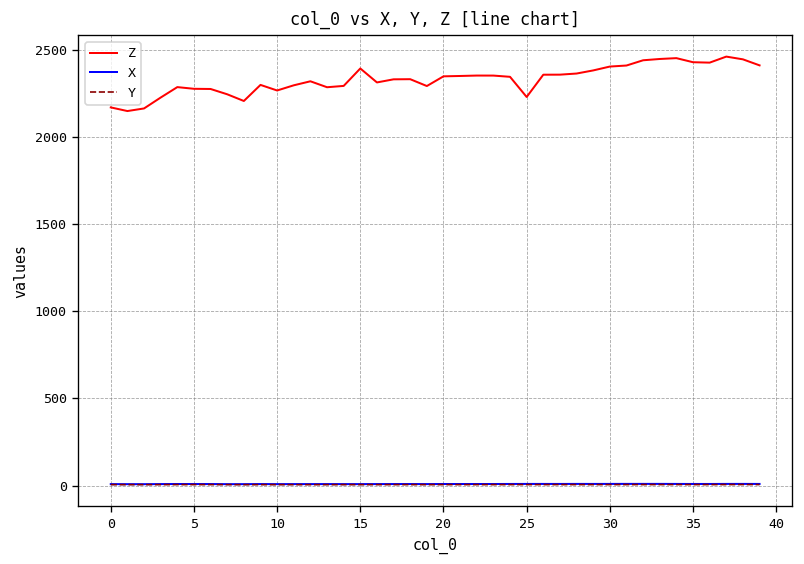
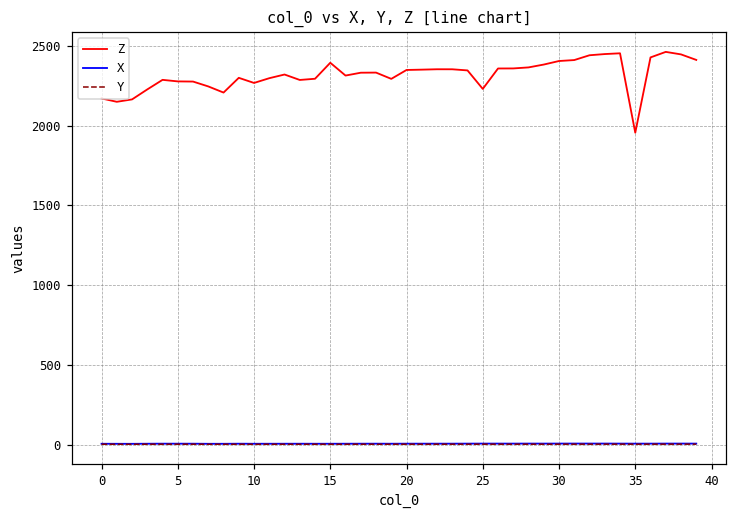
Z, 35: 2430 -> 1960
